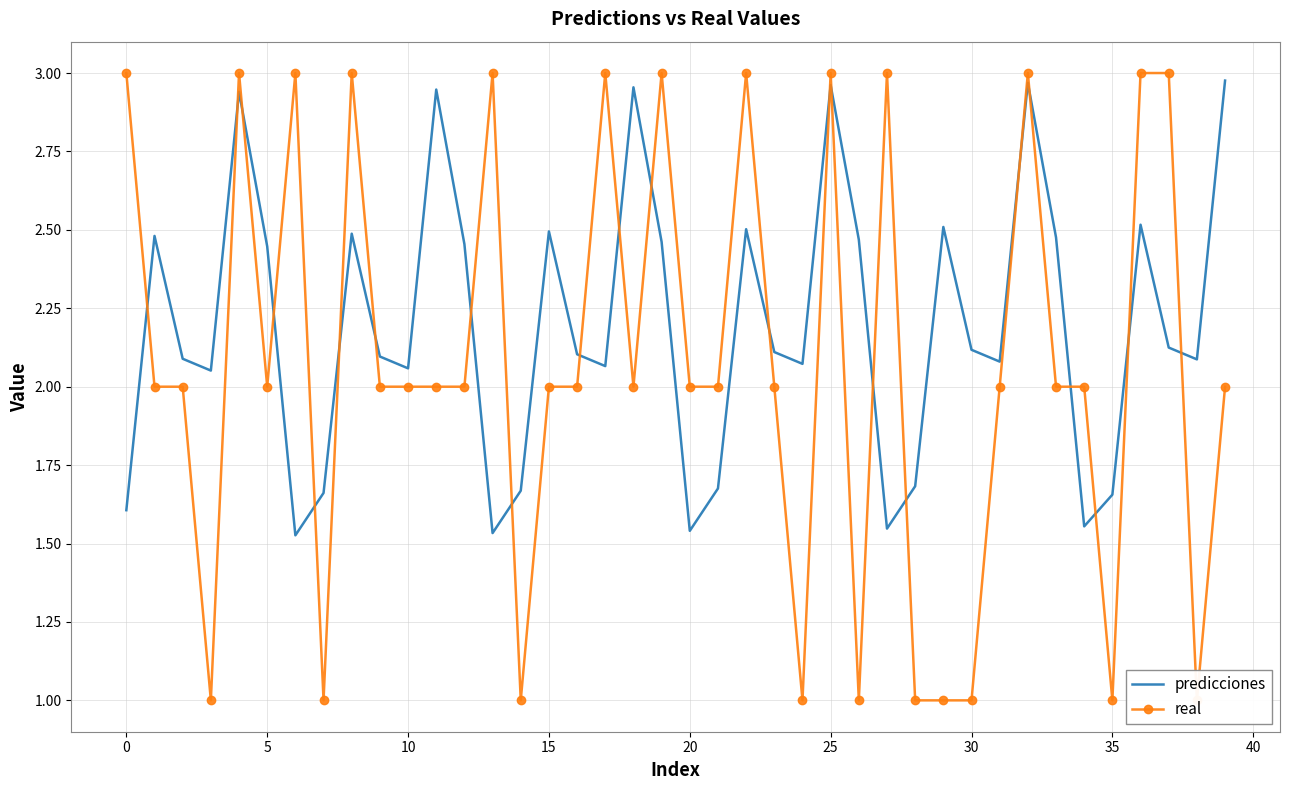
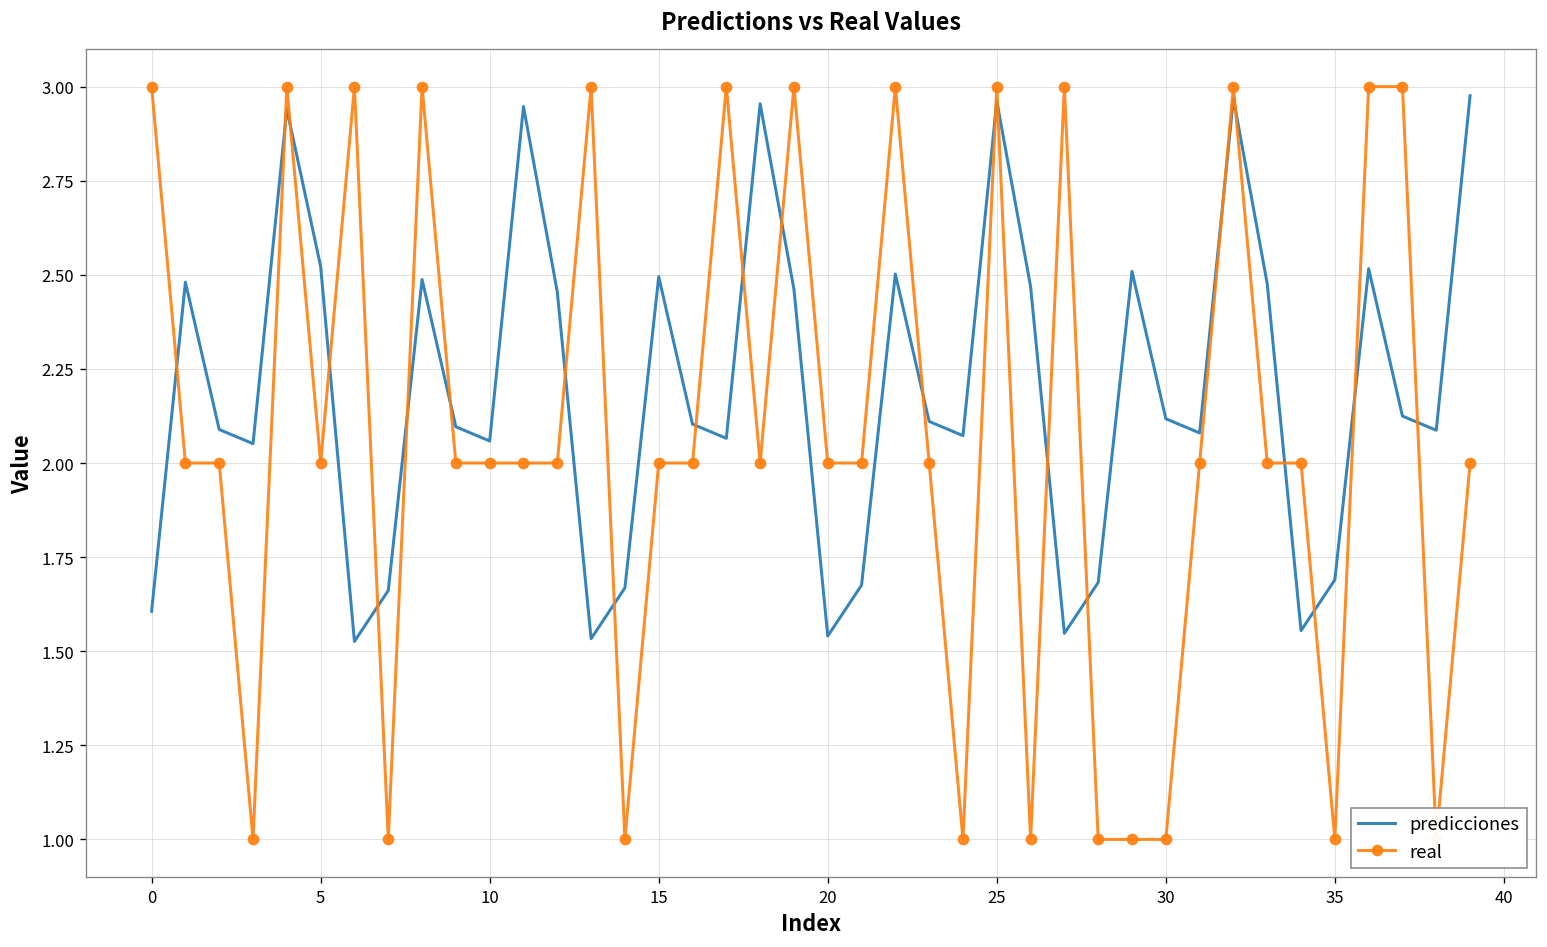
predicciones, 5: 2.45 -> 2.52
predicciones, 35: 1.66 -> 1.69
